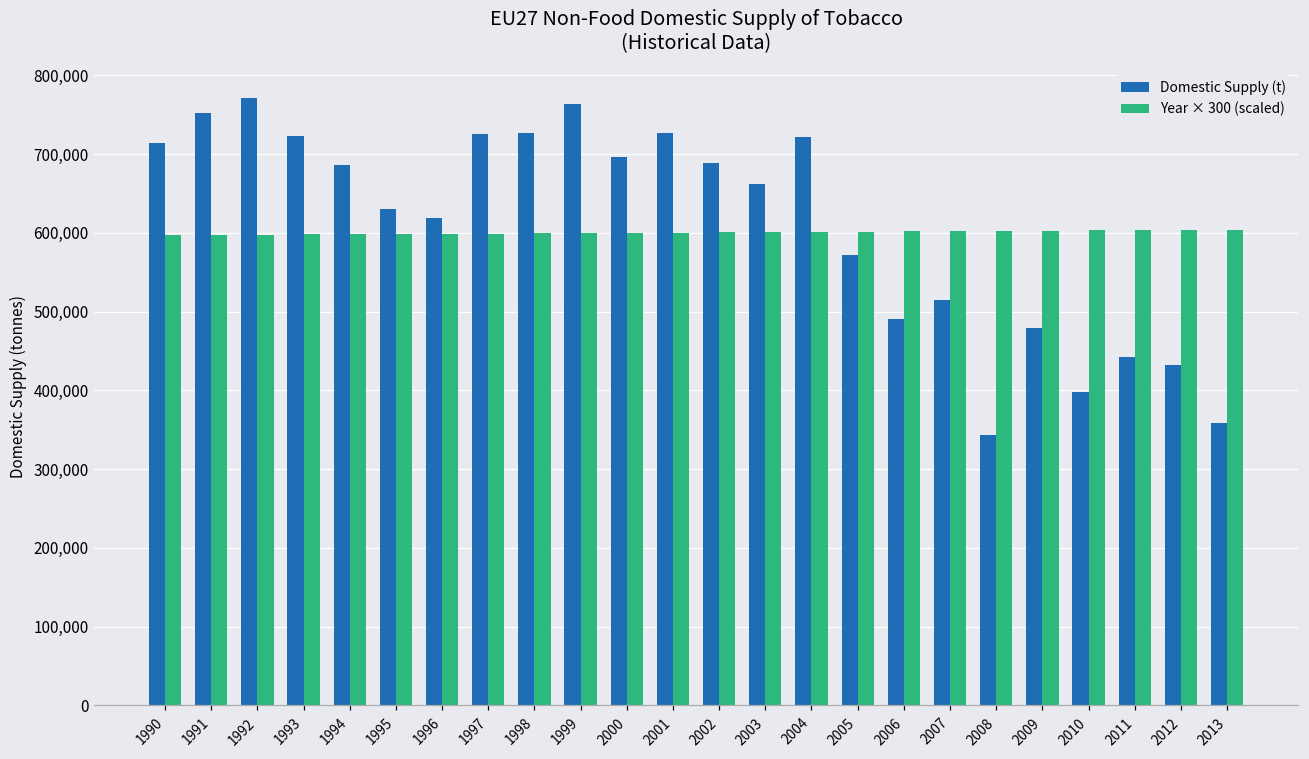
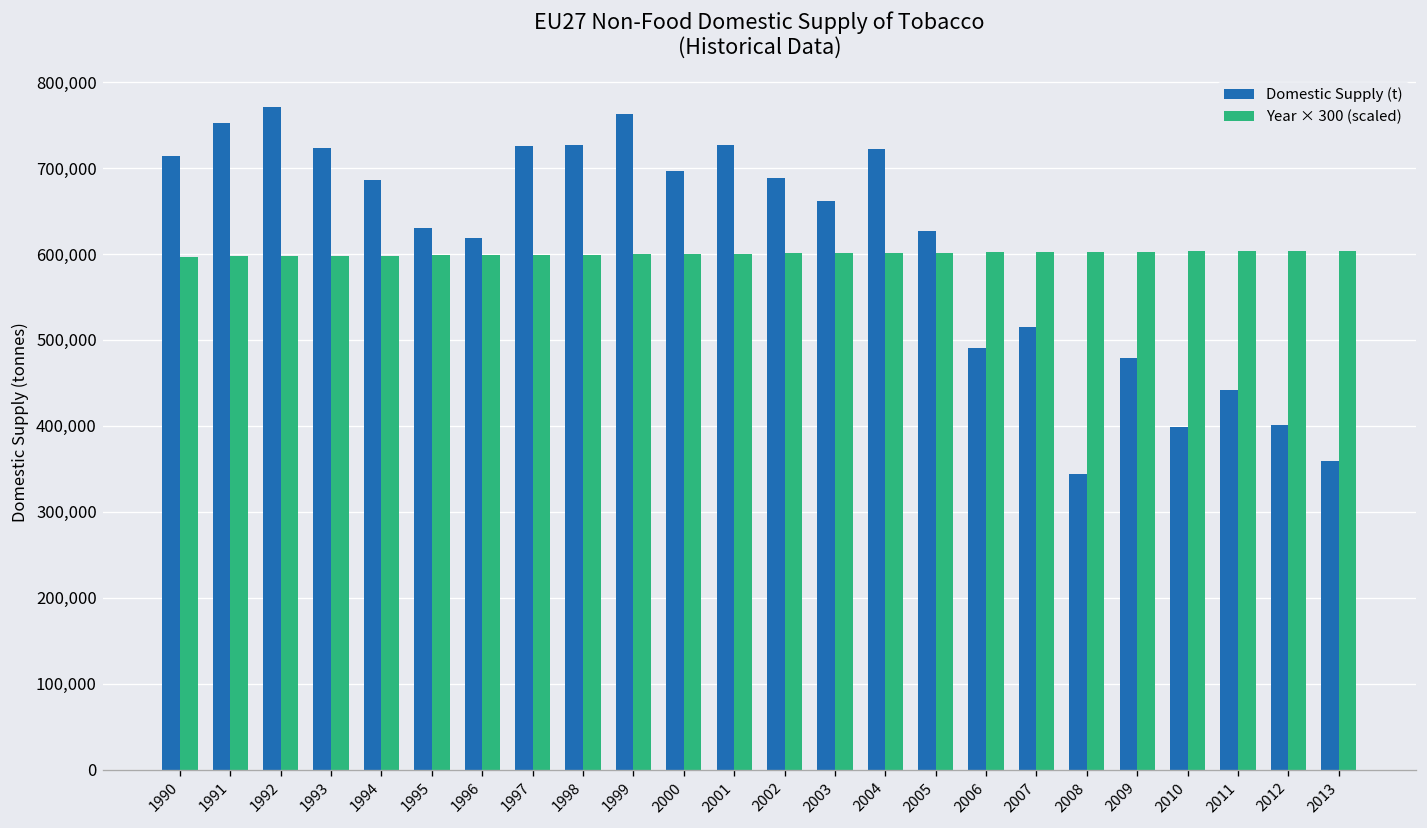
Domestic Supply (t), 2005: 570,000 -> 630,000
Domestic Supply (t), 2012: 430,000 -> 400,000
